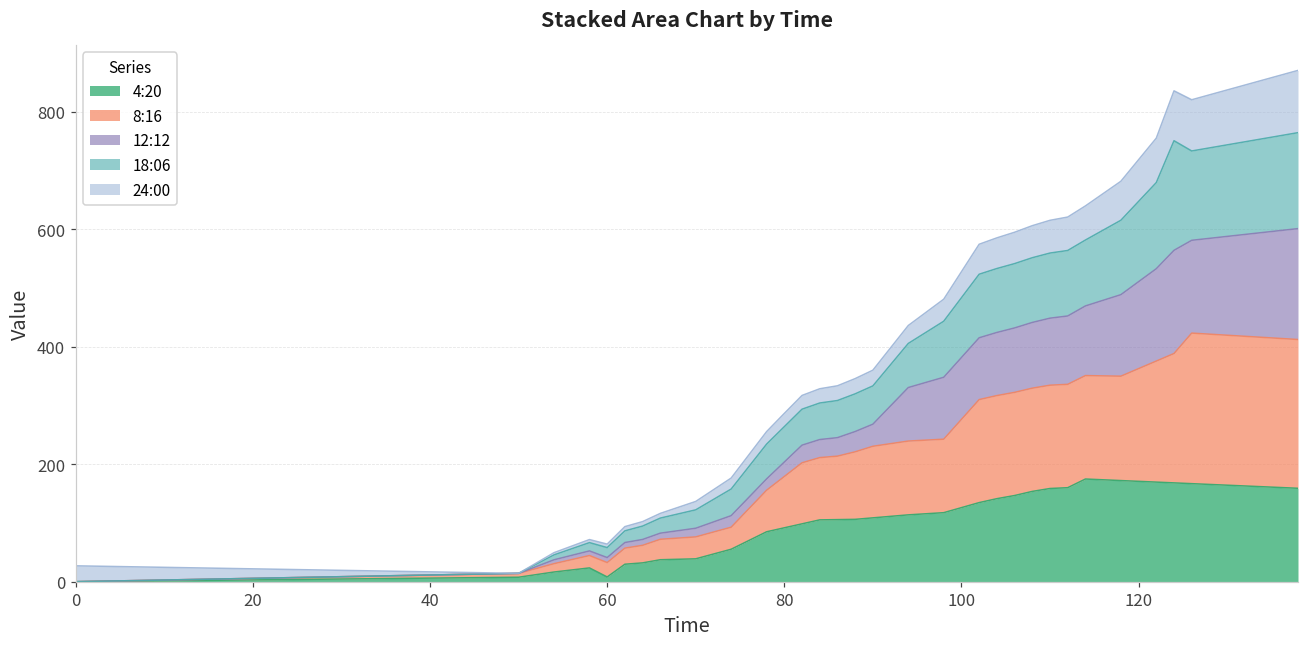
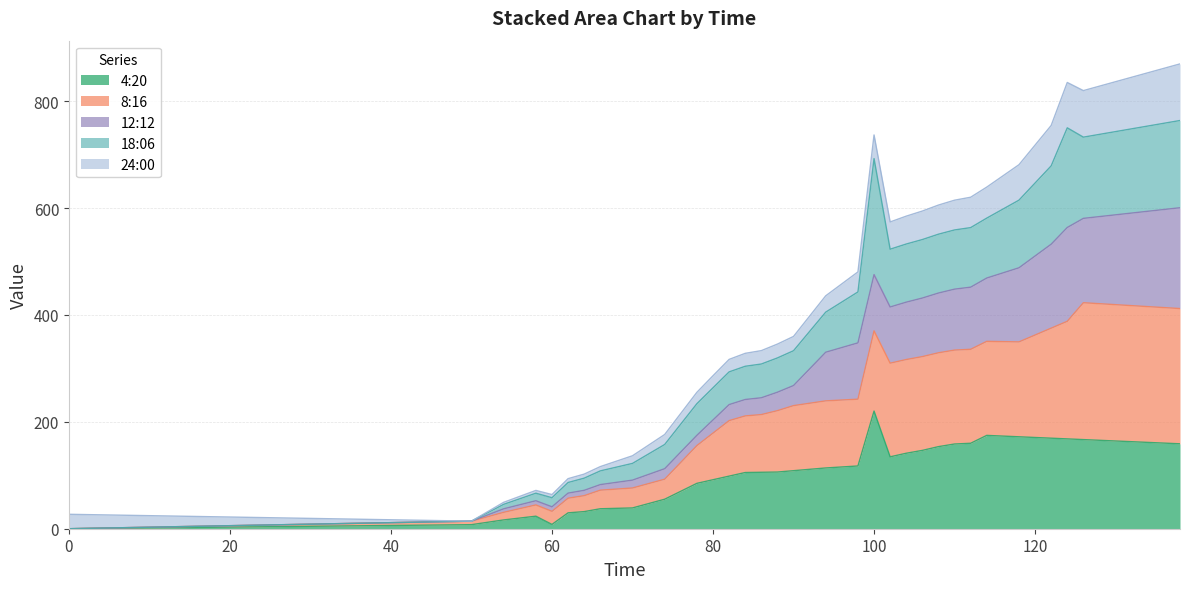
4:20, 100: 130 -> 220
18:06, 100: 100 -> 220
